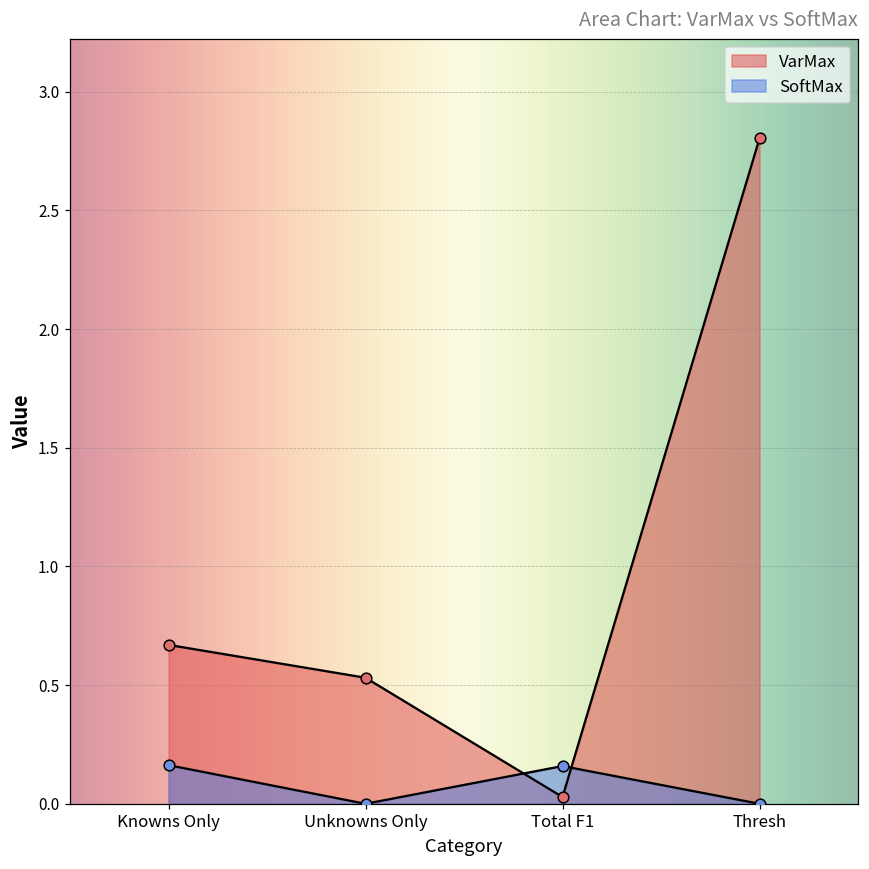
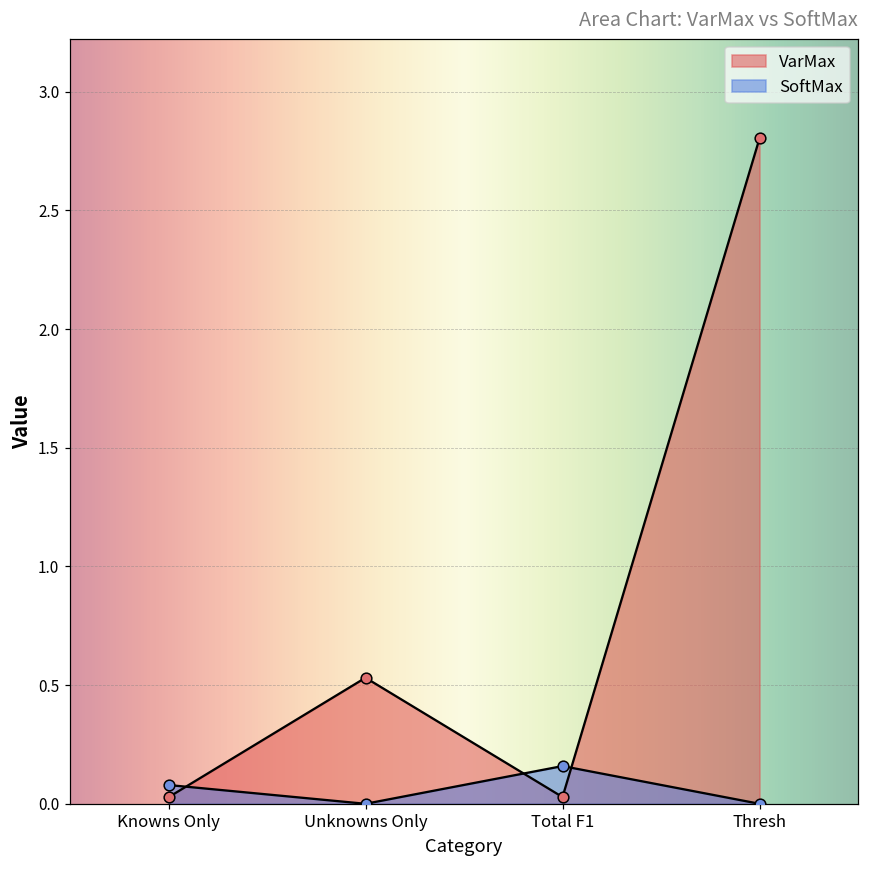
VarMax, Knowns Only: 0.67 -> 0.03
SoftMax, Knowns Only: 0.16 -> 0.08
